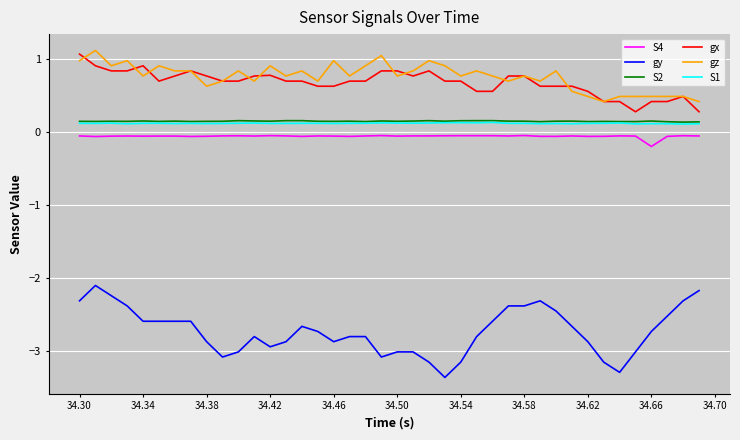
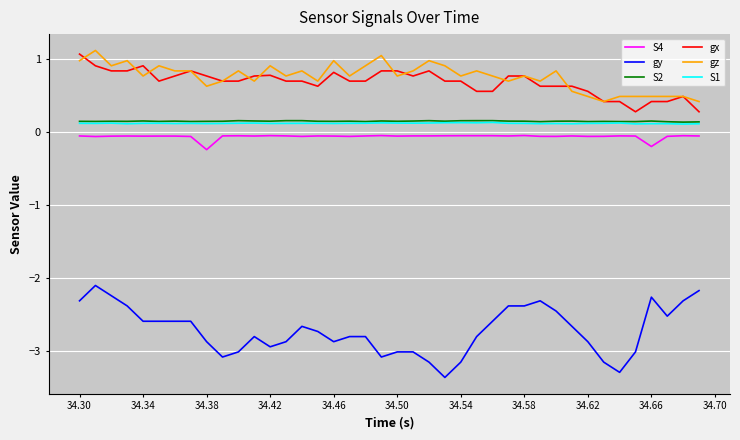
S4, 34.38: -0.1 -> -0.2
gx, 34.46: 0.6 -> 0.8
gy, 34.66: -2.7 -> -2.3
